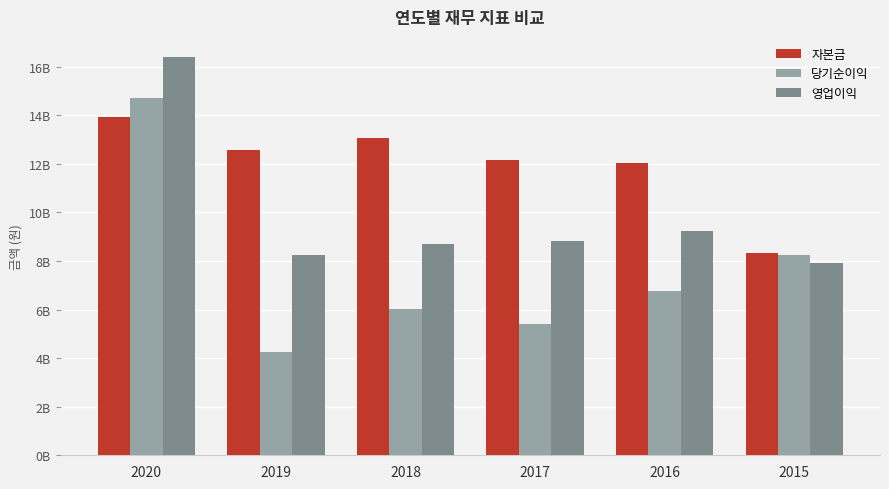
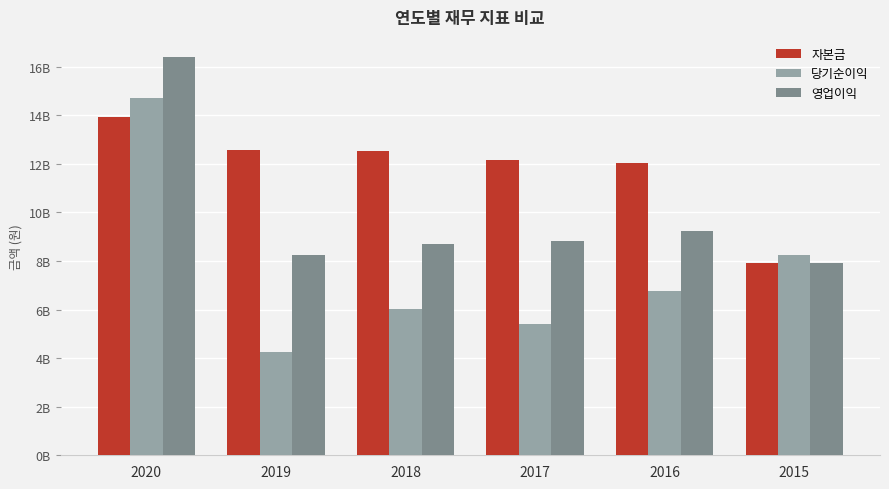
자본금, 2018: 13100000000 -> 12500000000
자본금, 2015: 8300000000 -> 7900000000
